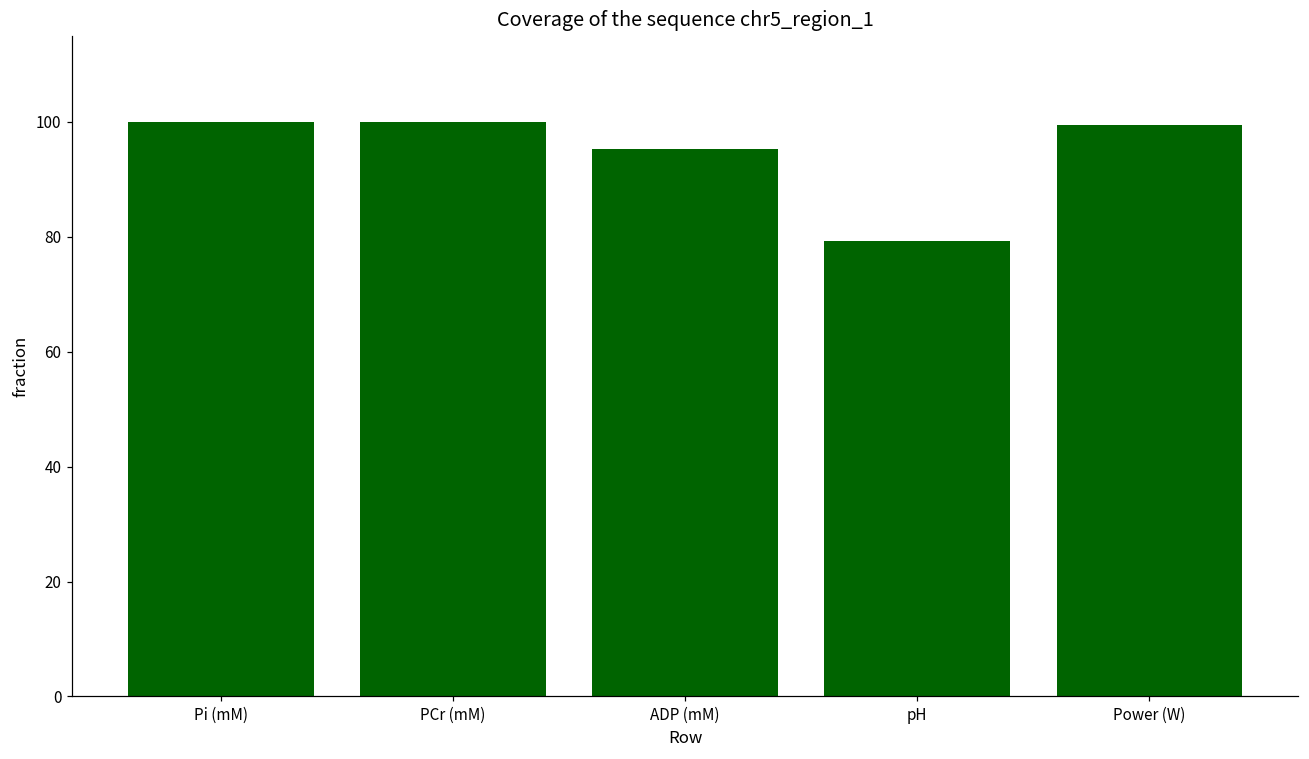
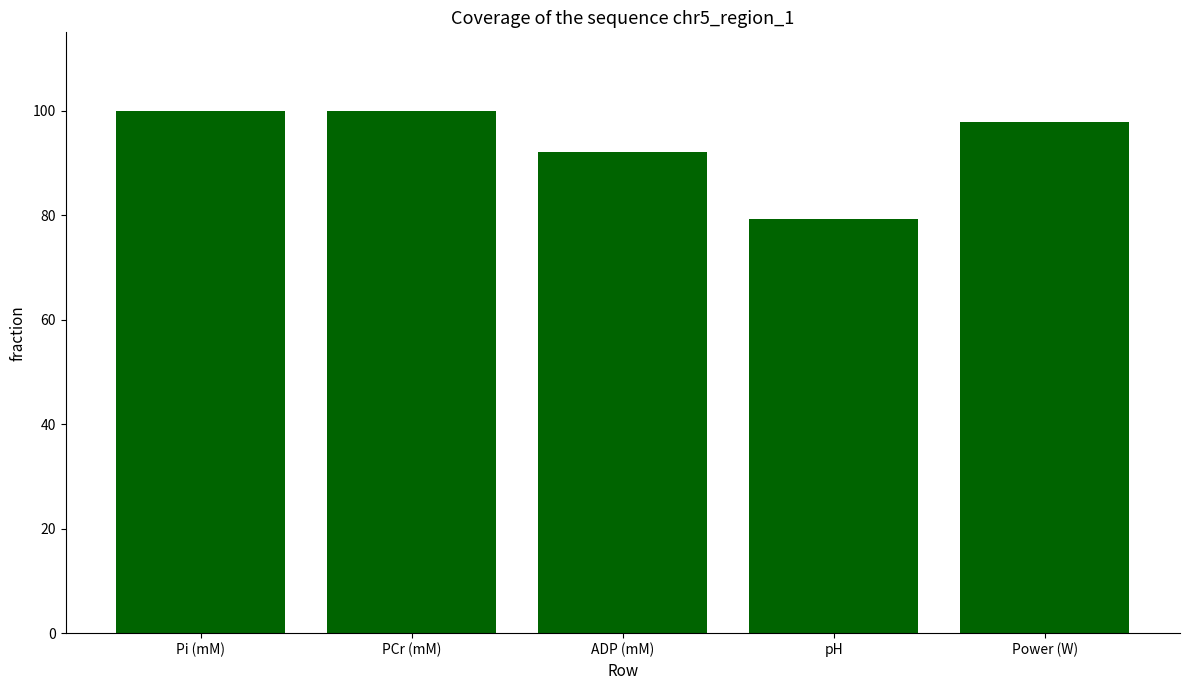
ADP (mM): 95 -> 92
Power (W): 99 -> 98
